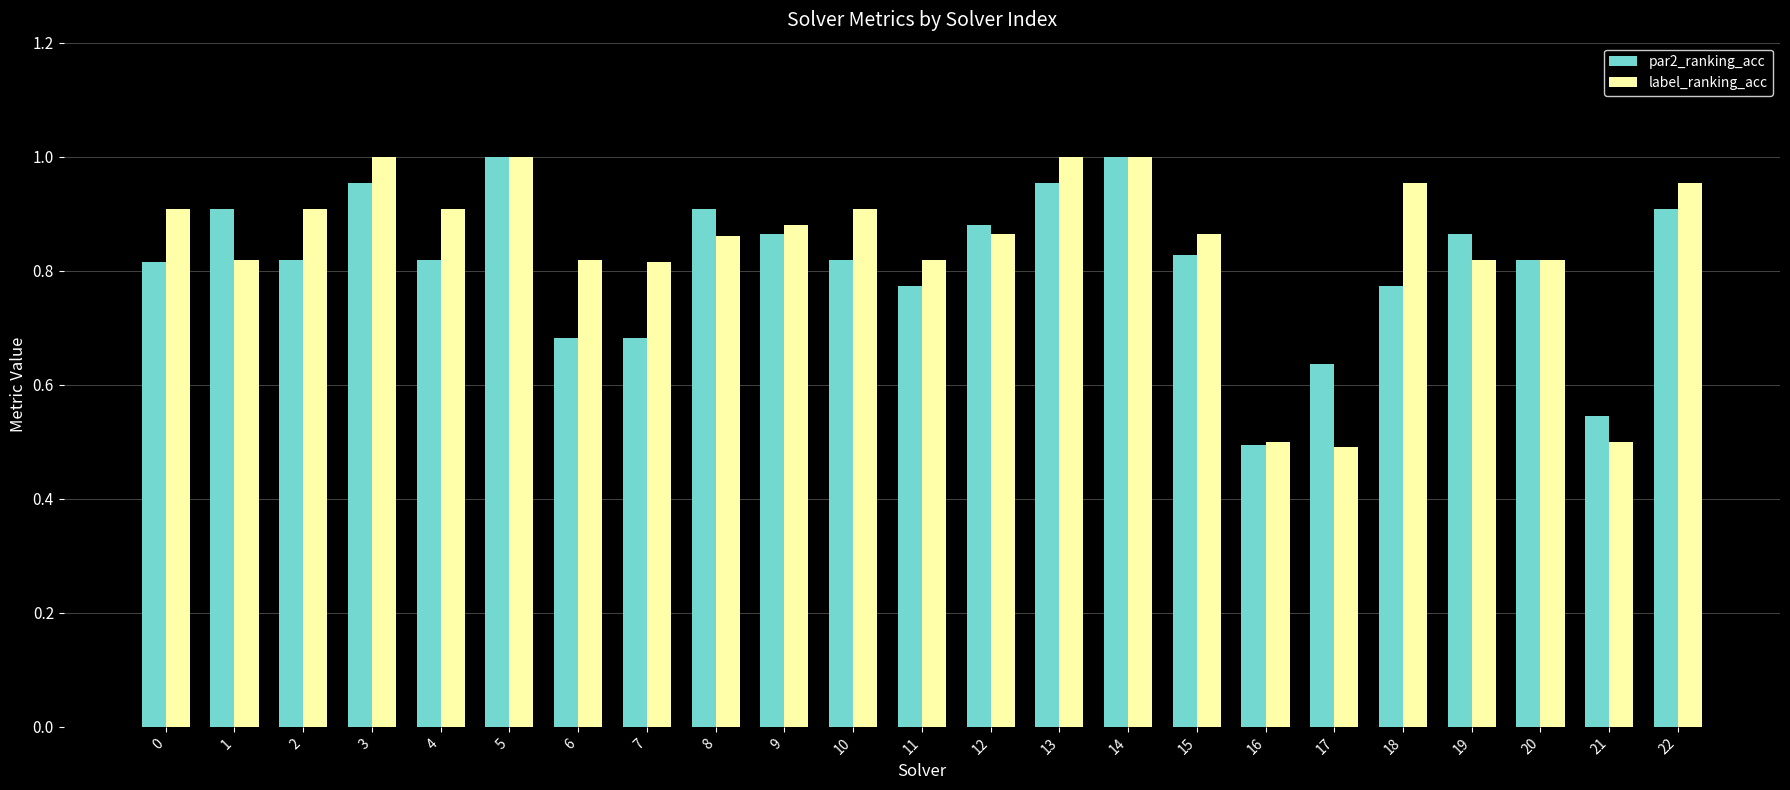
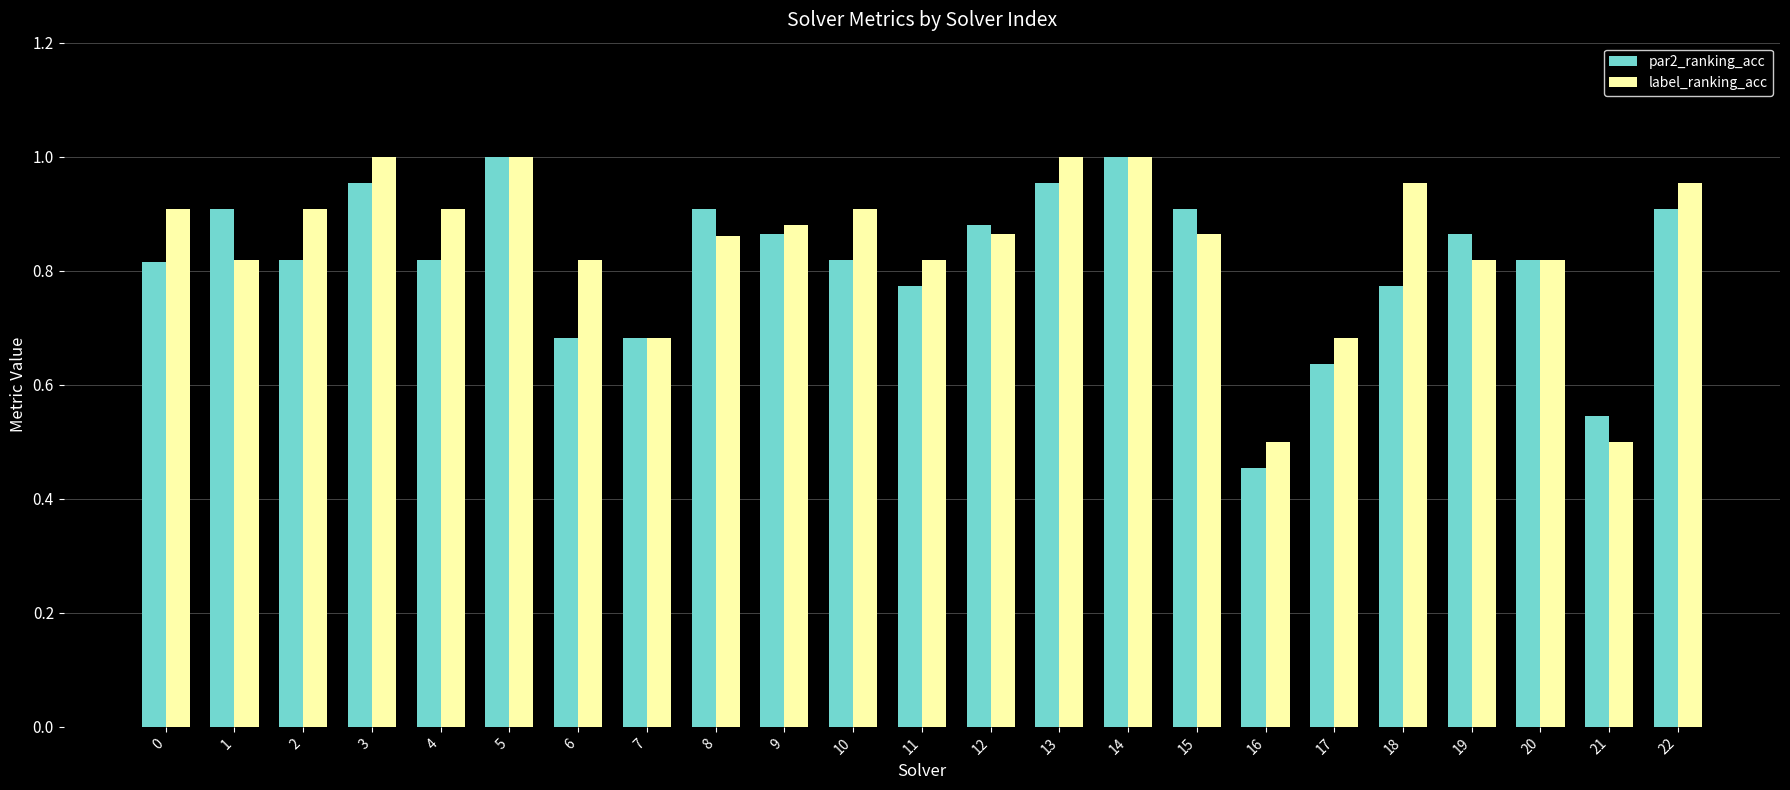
label_ranking_acc, 7: 0.82 -> 0.68
par2_ranking_acc, 15: 0.83 -> 0.91
par2_ranking_acc, 16: 0.49 -> 0.45
label_ranking_acc, 17: 0.49 -> 0.68
